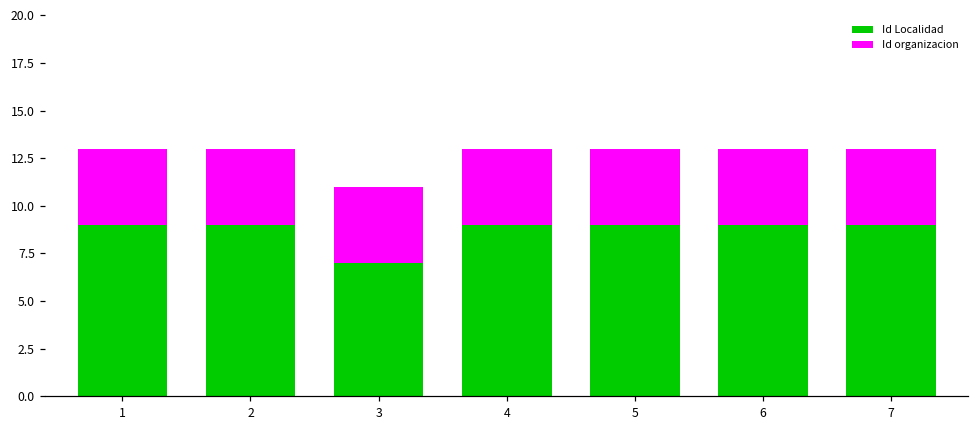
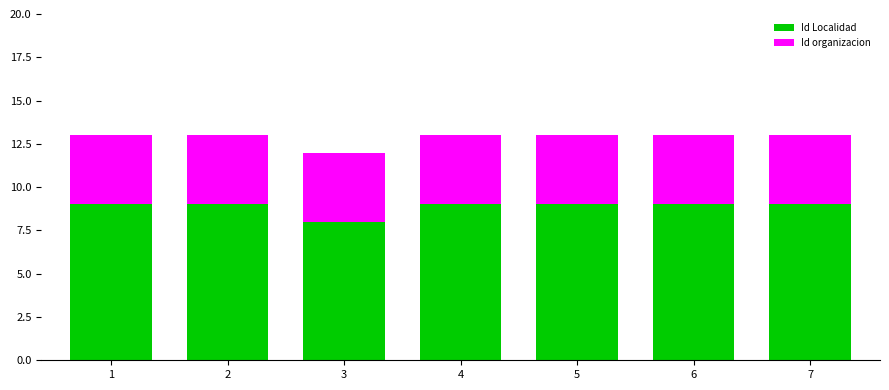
Id Localidad, 3: 7 -> 8
